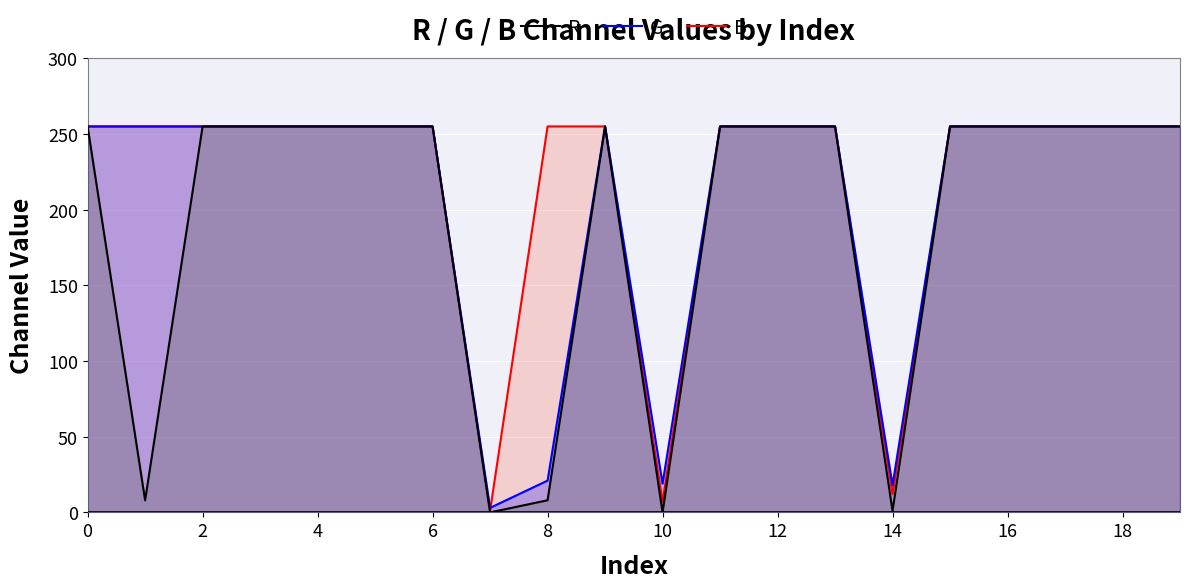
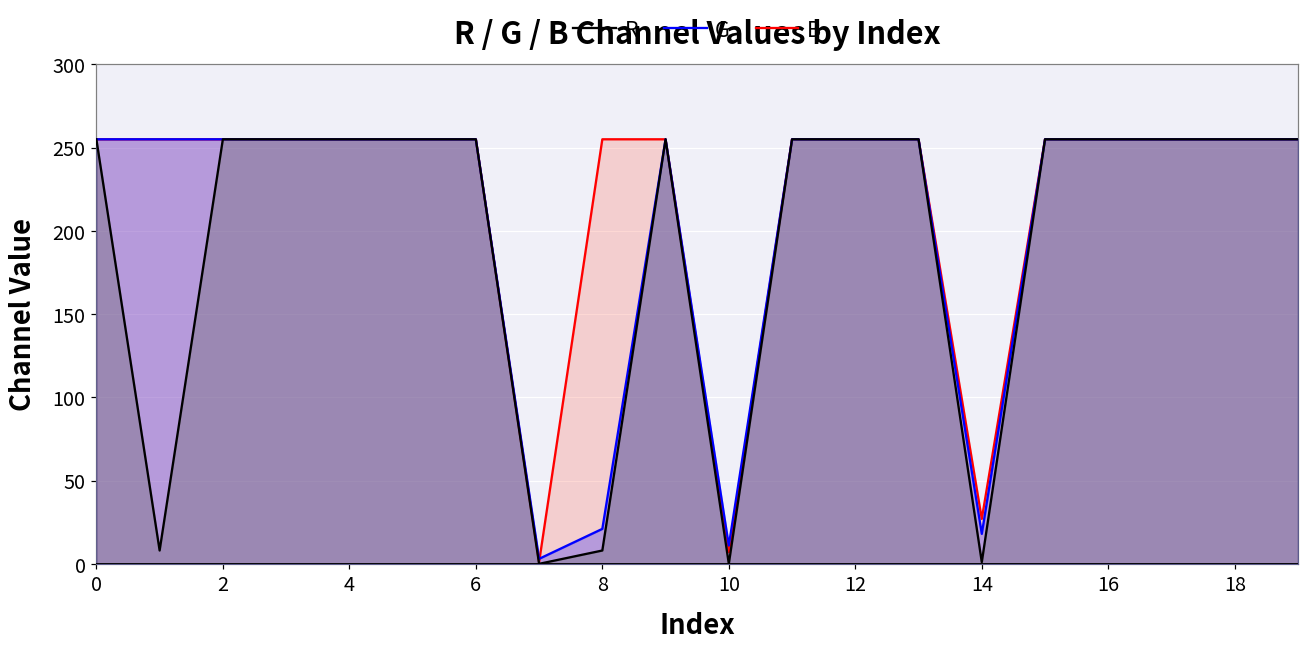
G, 10: 19 -> 11
B, 14: 12 -> 27
